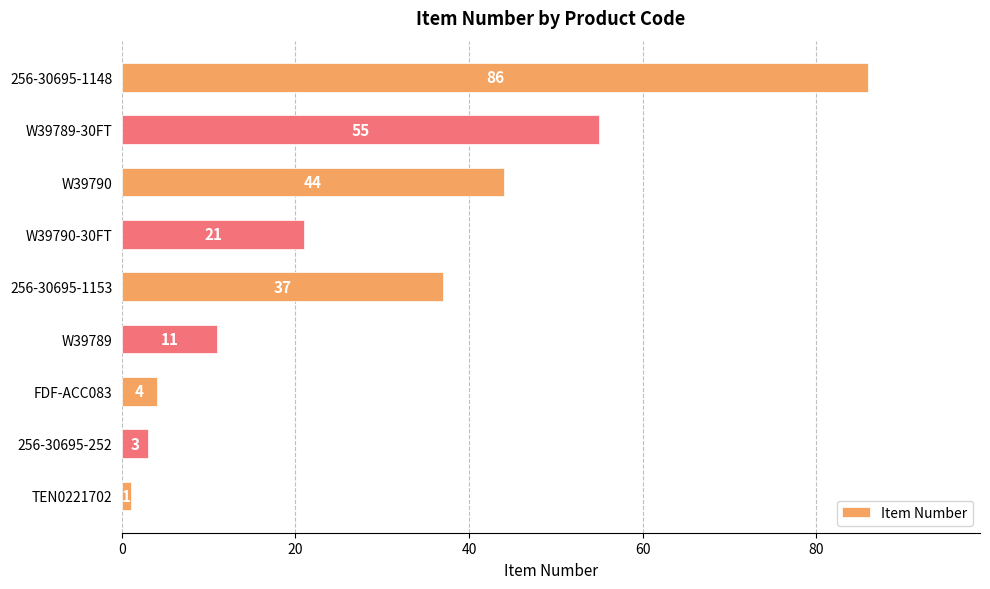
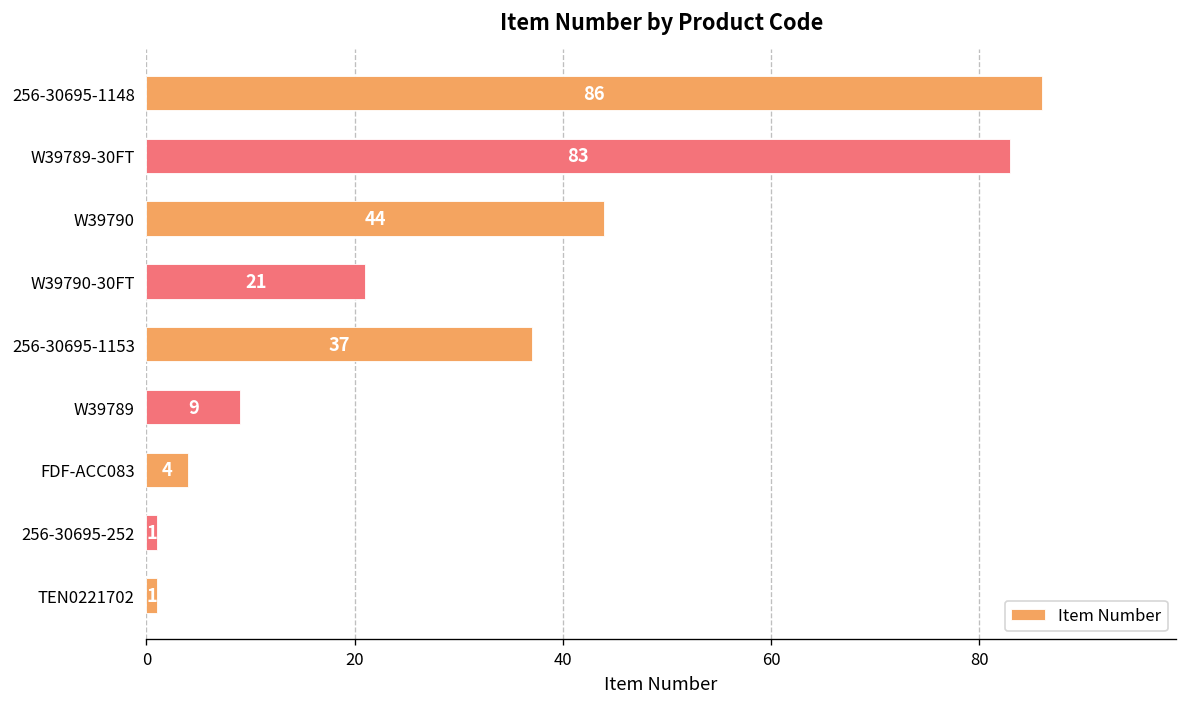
W39789-30FT: 55 -> 83
W39789: 11 -> 9
256-30695-252: 3 -> 1
